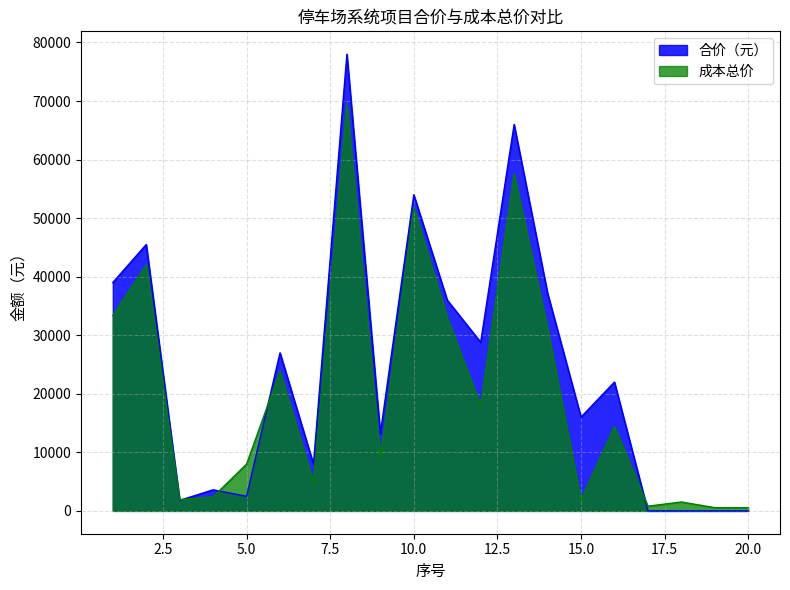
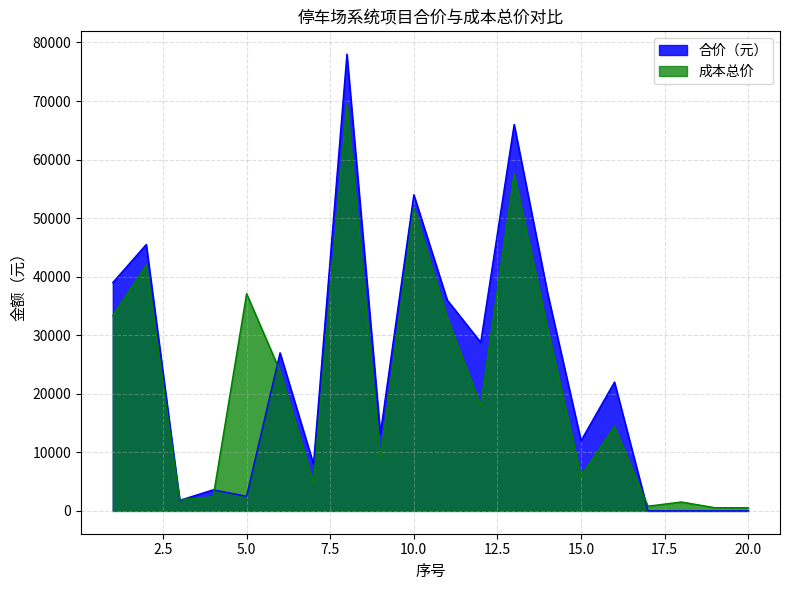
成本总价, 5.0: 8000 -> 37000
合价（元）, 15.0: 16000 -> 12000
成本总价, 15.0: 2000 -> 6000
